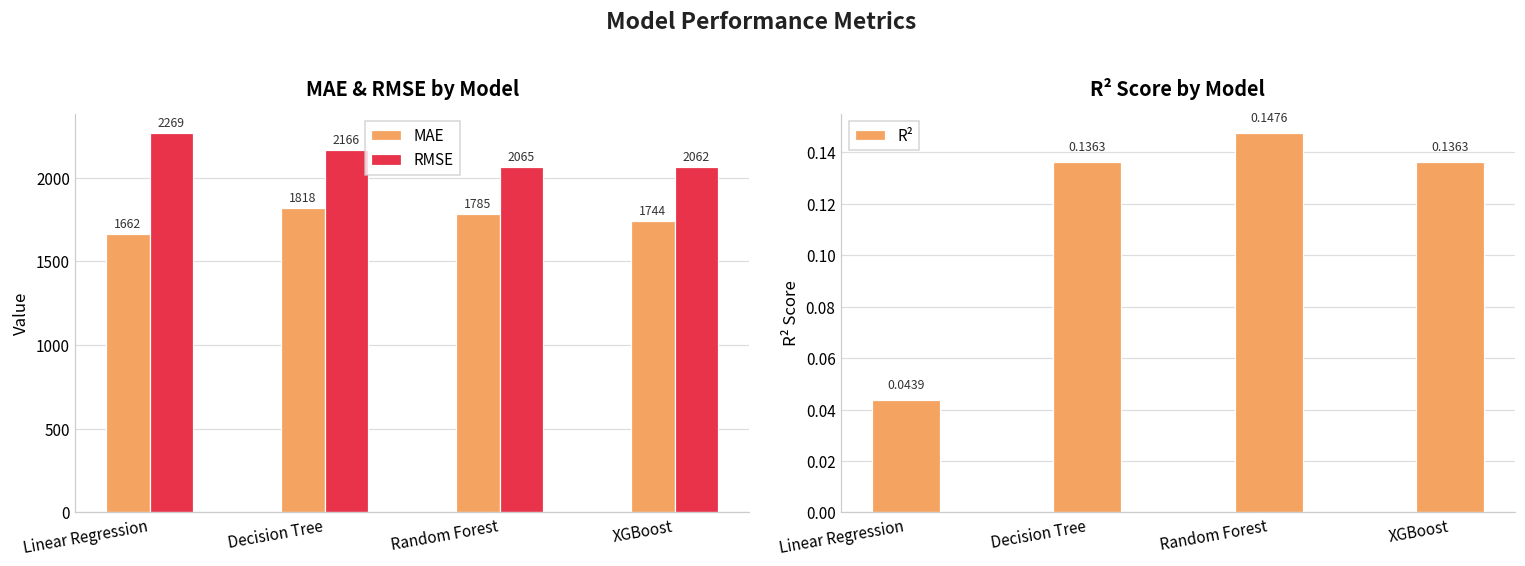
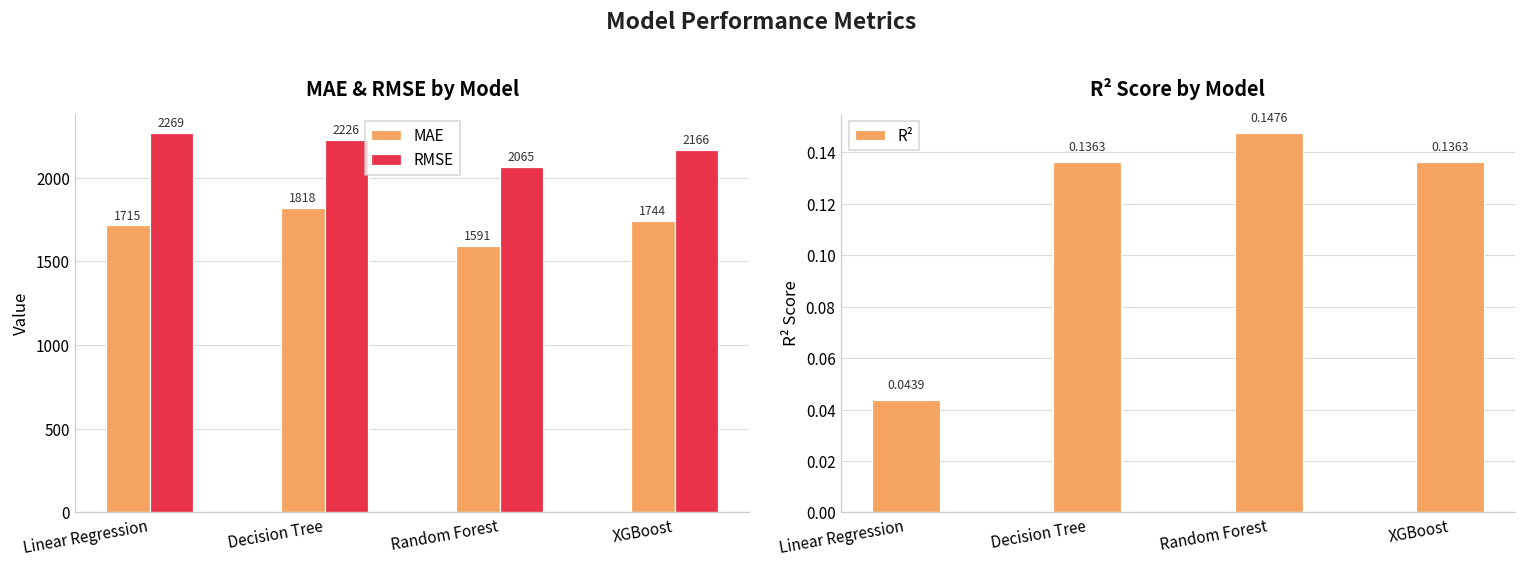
MAE & RMSE by Model, MAE, Linear Regression: 1662 -> 1715
MAE & RMSE by Model, RMSE, Decision Tree: 2166 -> 2226
MAE & RMSE by Model, MAE, Random Forest: 1785 -> 1591
MAE & RMSE by Model, RMSE, XGBoost: 2062 -> 2166
